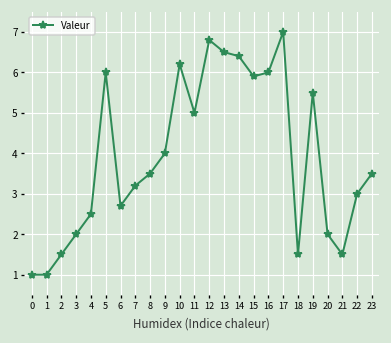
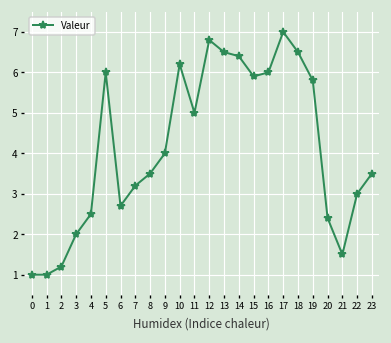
2: 1.5 -> 1.2
18: 1.5 -> 6.5
19: 5.5 -> 5.8
20: 2.0 -> 2.4
